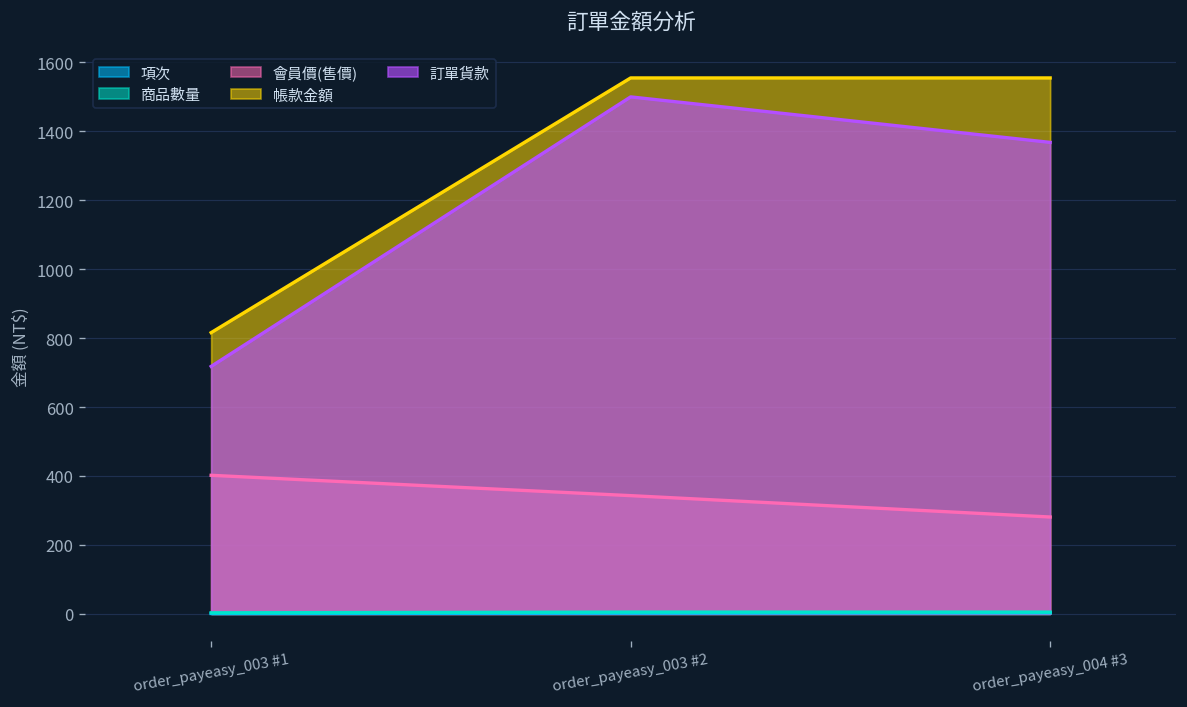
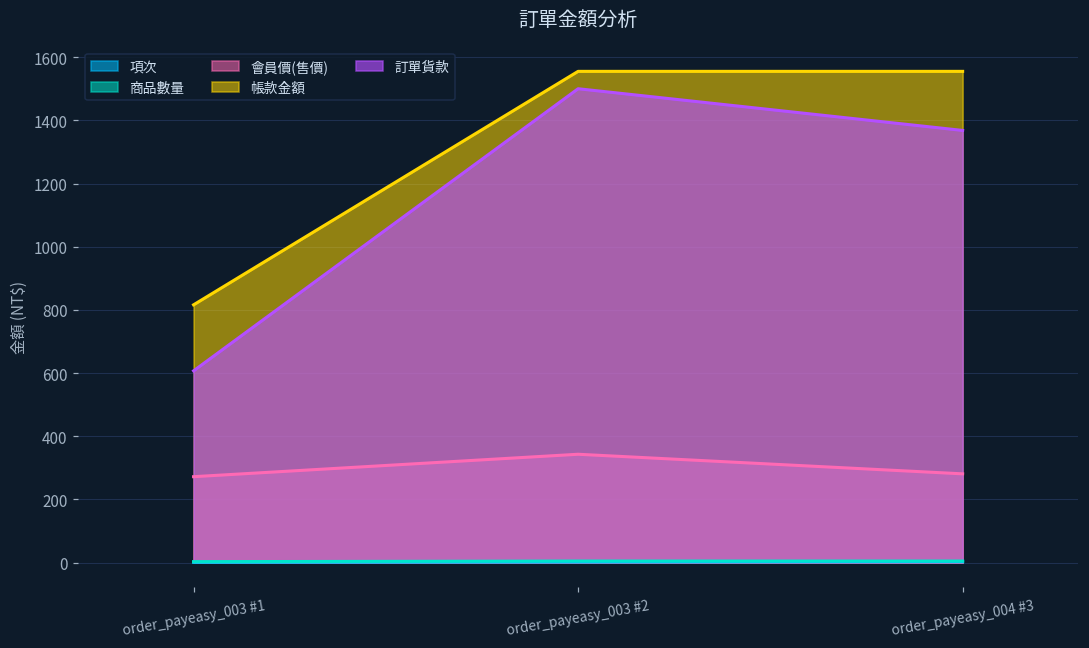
會員價(售價), order_payeasy_003 #1: 400 -> 270
訂單貨款, order_payeasy_003 #1: 720 -> 610
